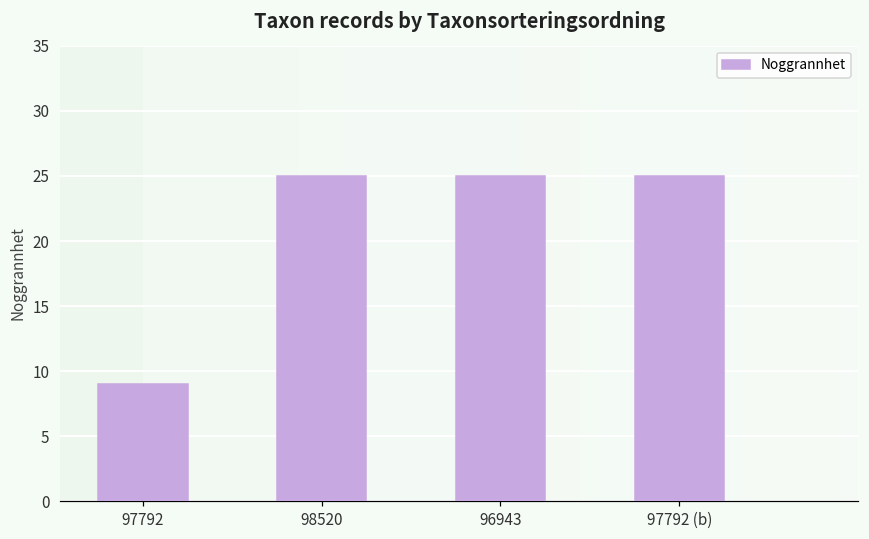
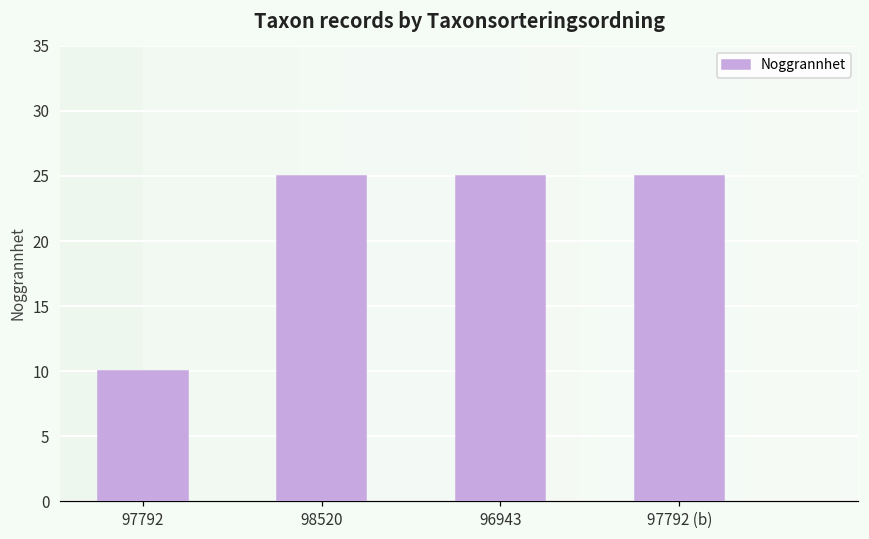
97792: 9 -> 10
